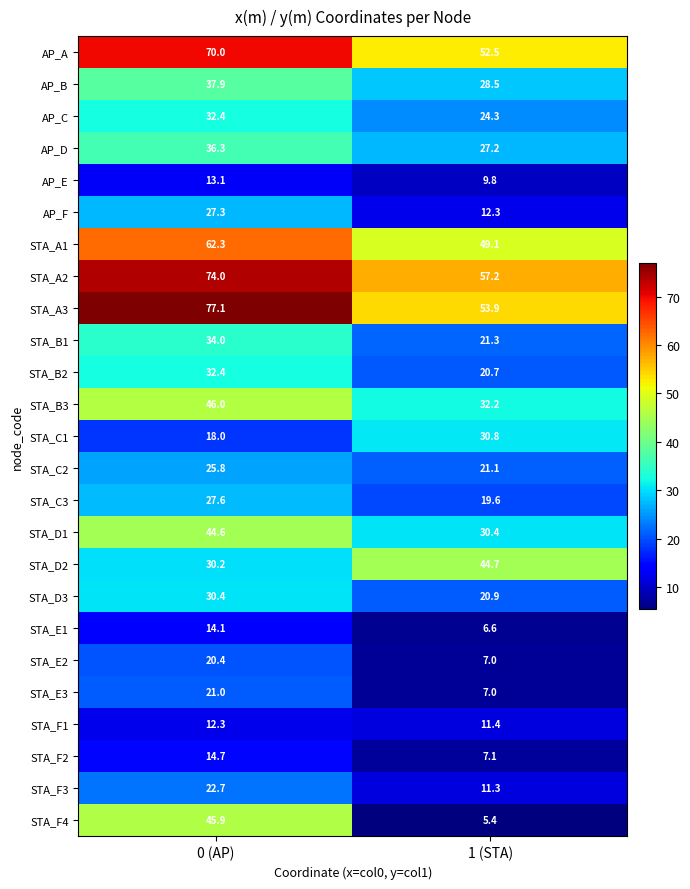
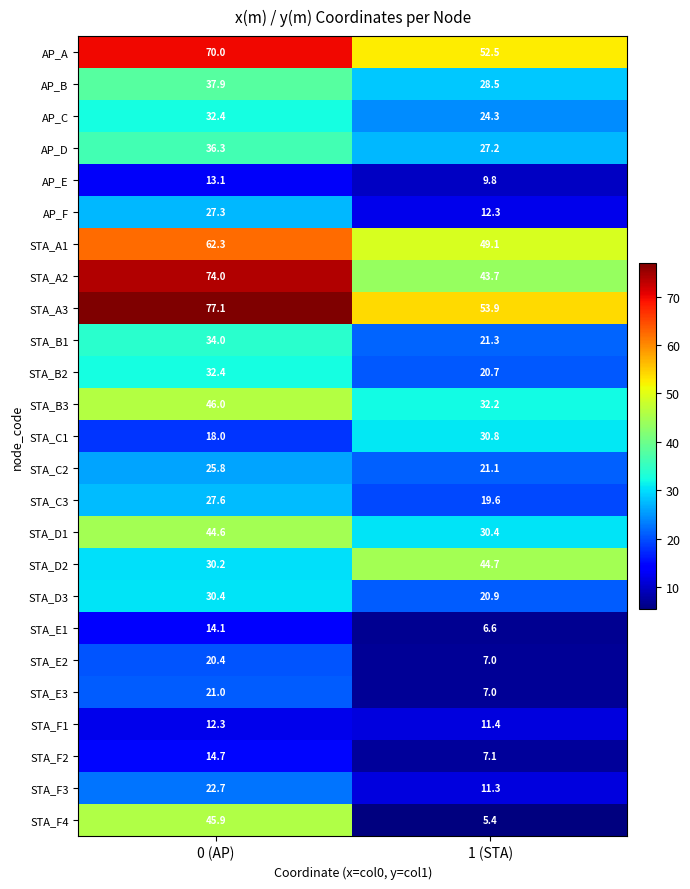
STA_A2, 1 (STA): 57.2 -> 43.7
